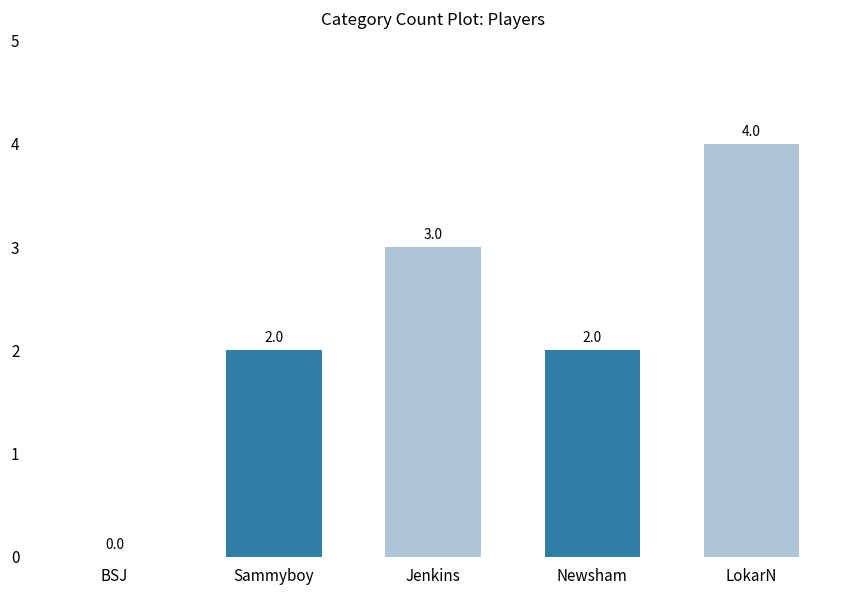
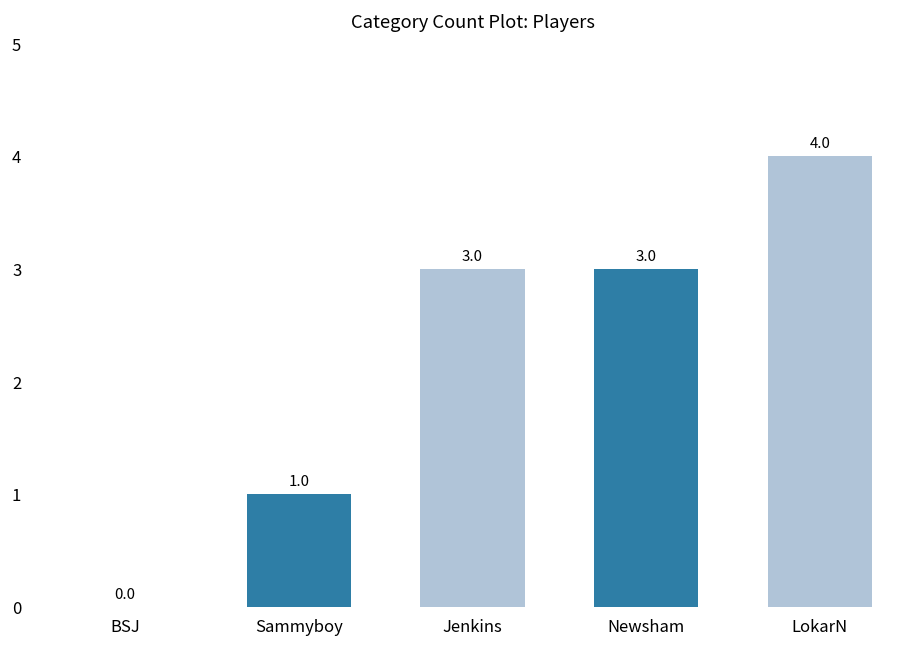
Sammyboy: 2.0 -> 1.0
Newsham: 2.0 -> 3.0
